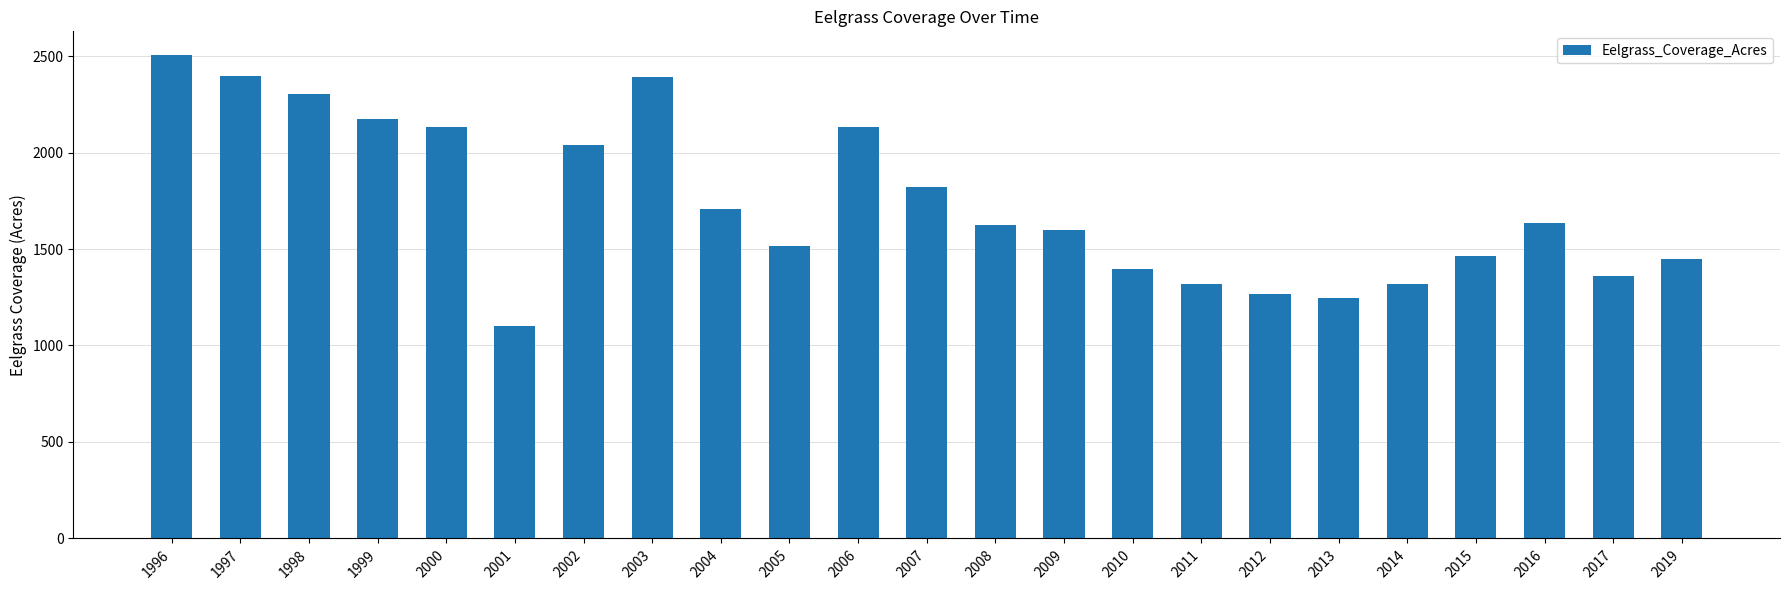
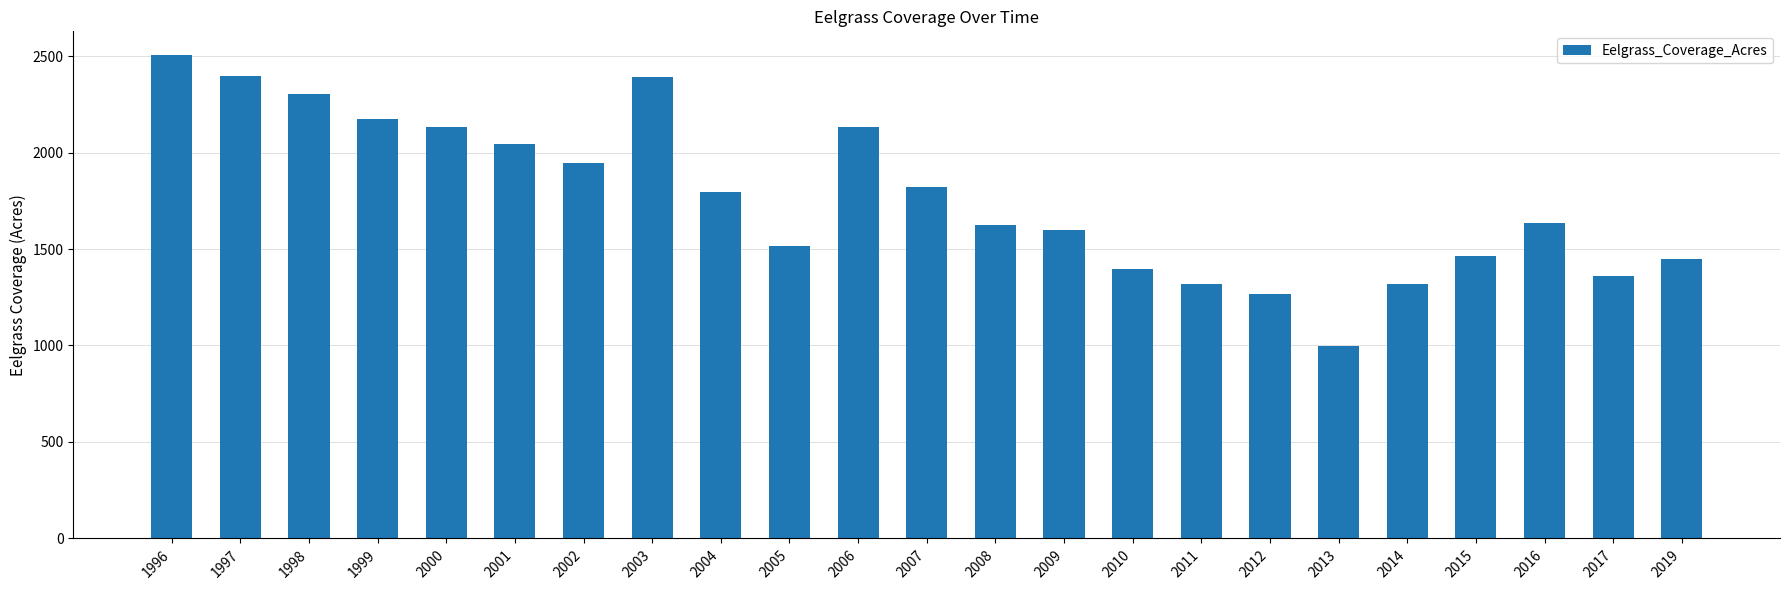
2001: 1100 -> 2040
2002: 2040 -> 1950
2004: 1710 -> 1800
2013: 1250 -> 1000
